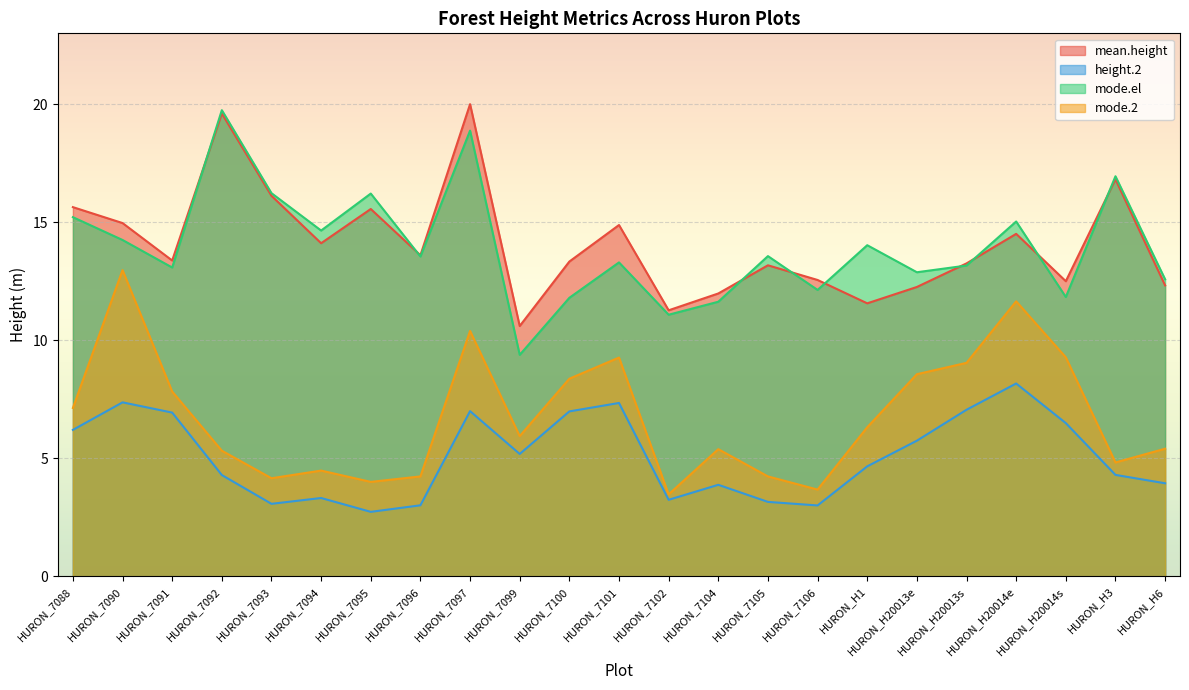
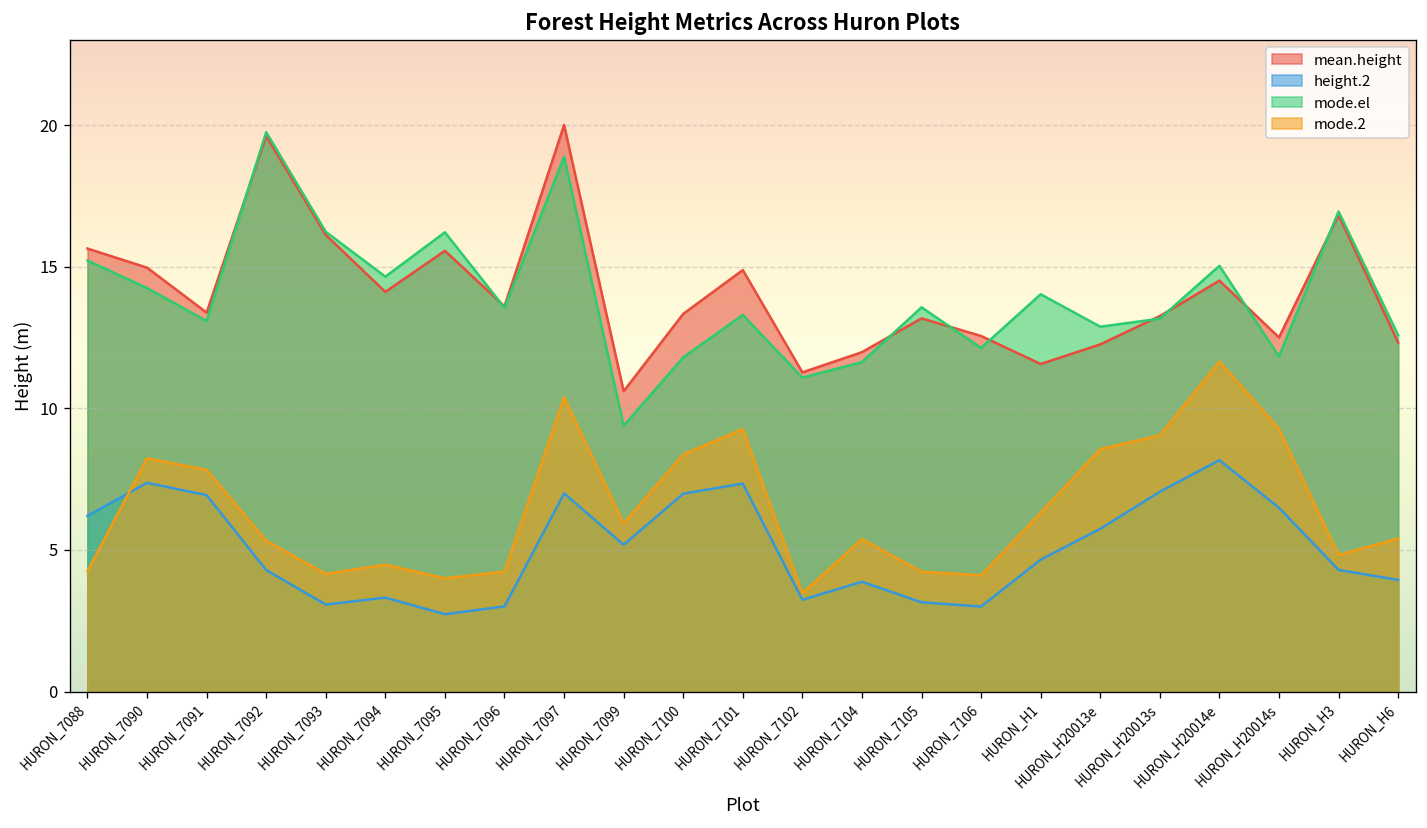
mode.2, HURON_7088: 7.1 -> 4.2
mode.2, HURON_7090: 13.0 -> 8.2
mode.2, HURON_7106: 3.7 -> 4.1
